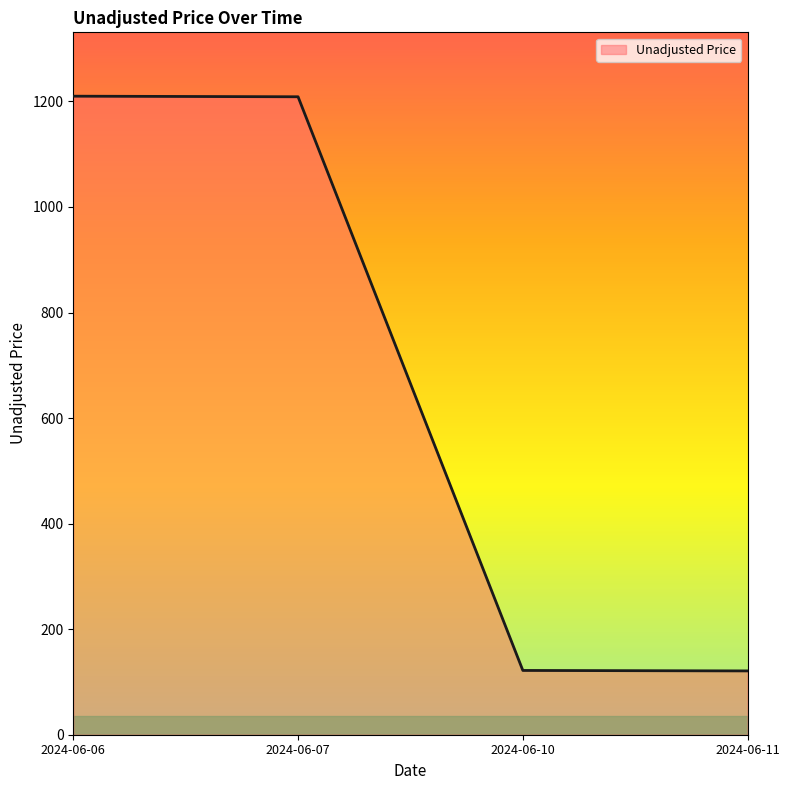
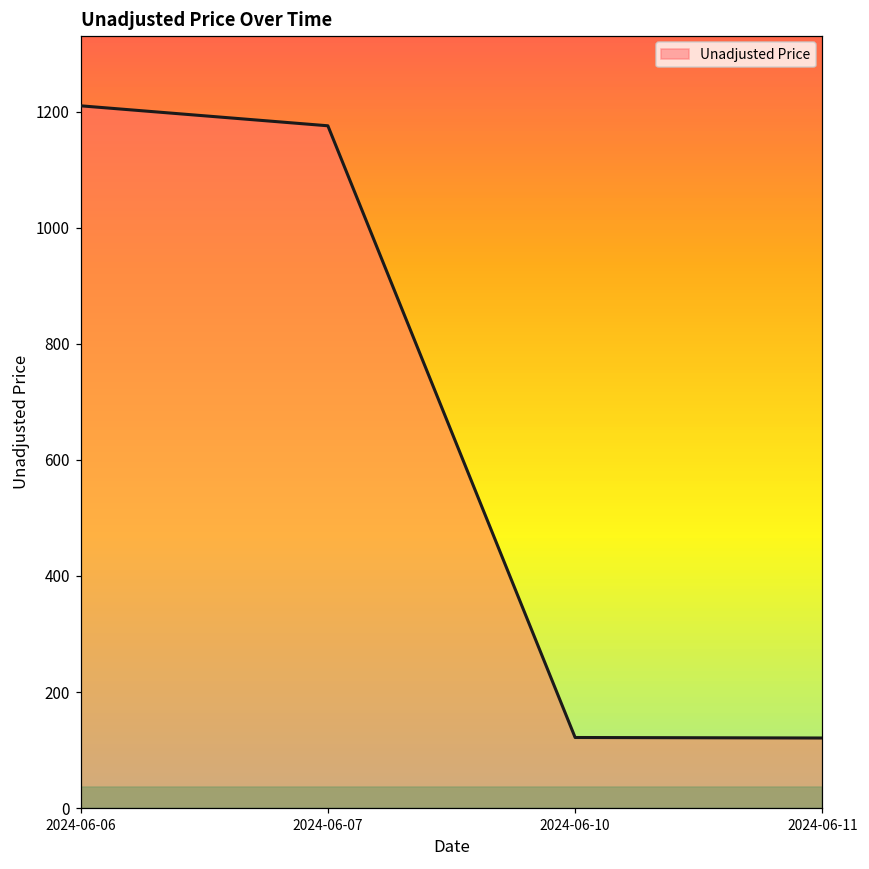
2024-06-07: 1210 -> 1180
